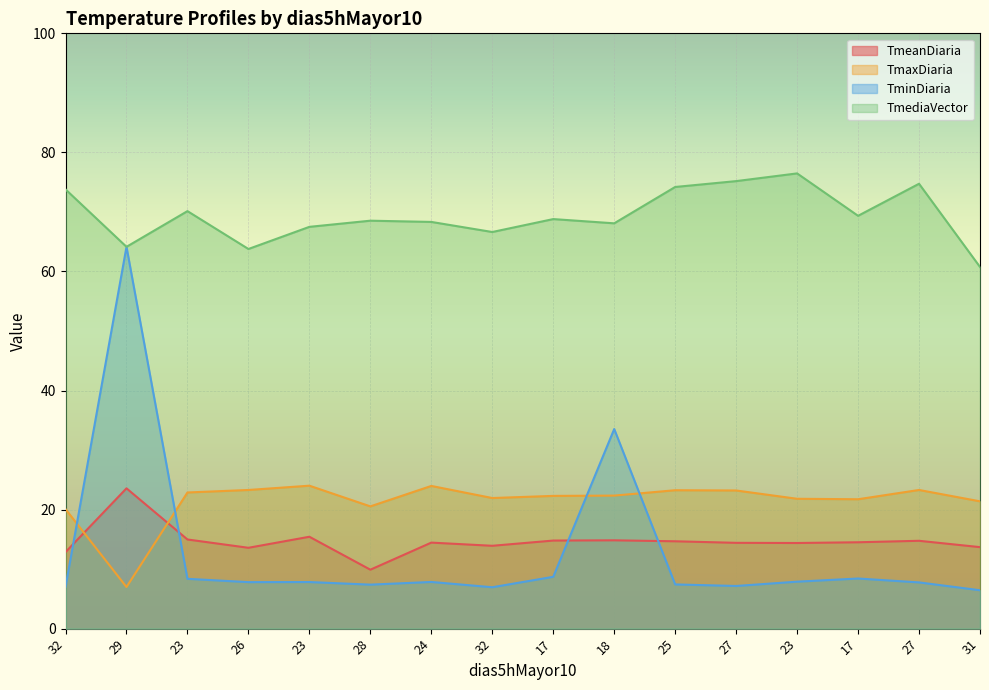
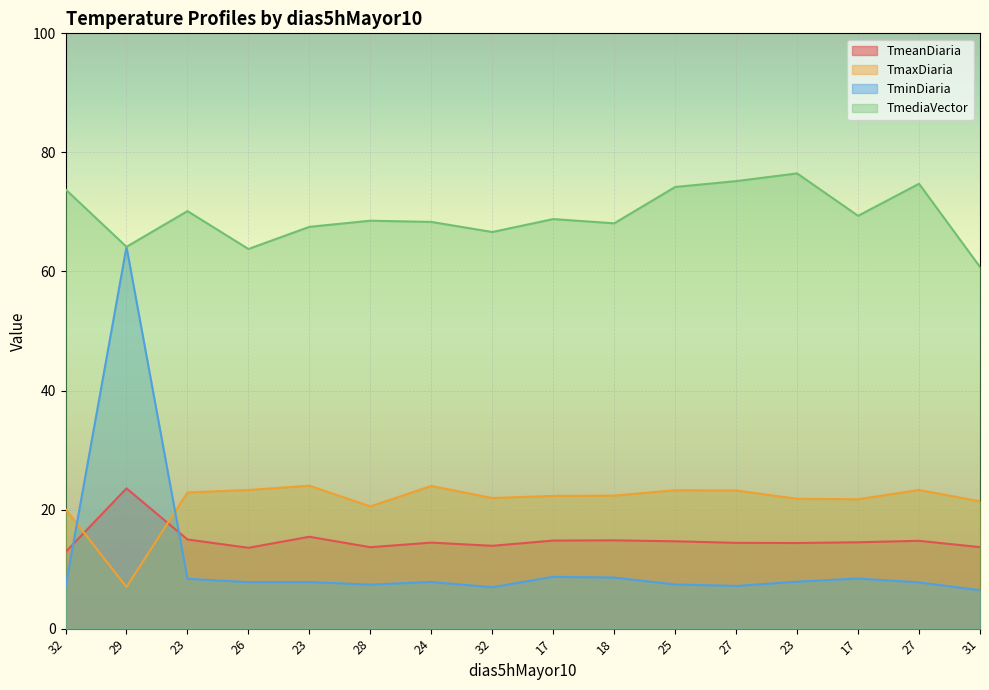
TmeanDiaria, 28: 10 -> 14
TminDiaria, 18: 34 -> 9
